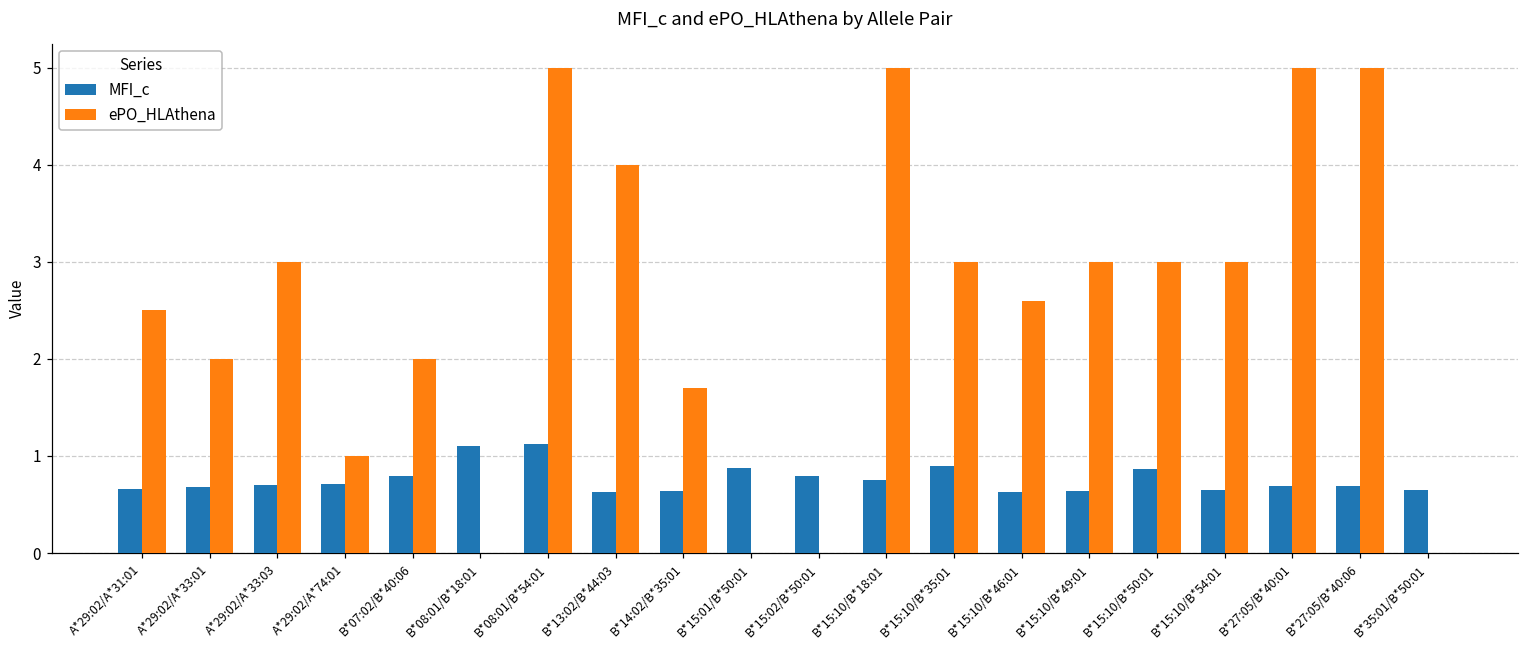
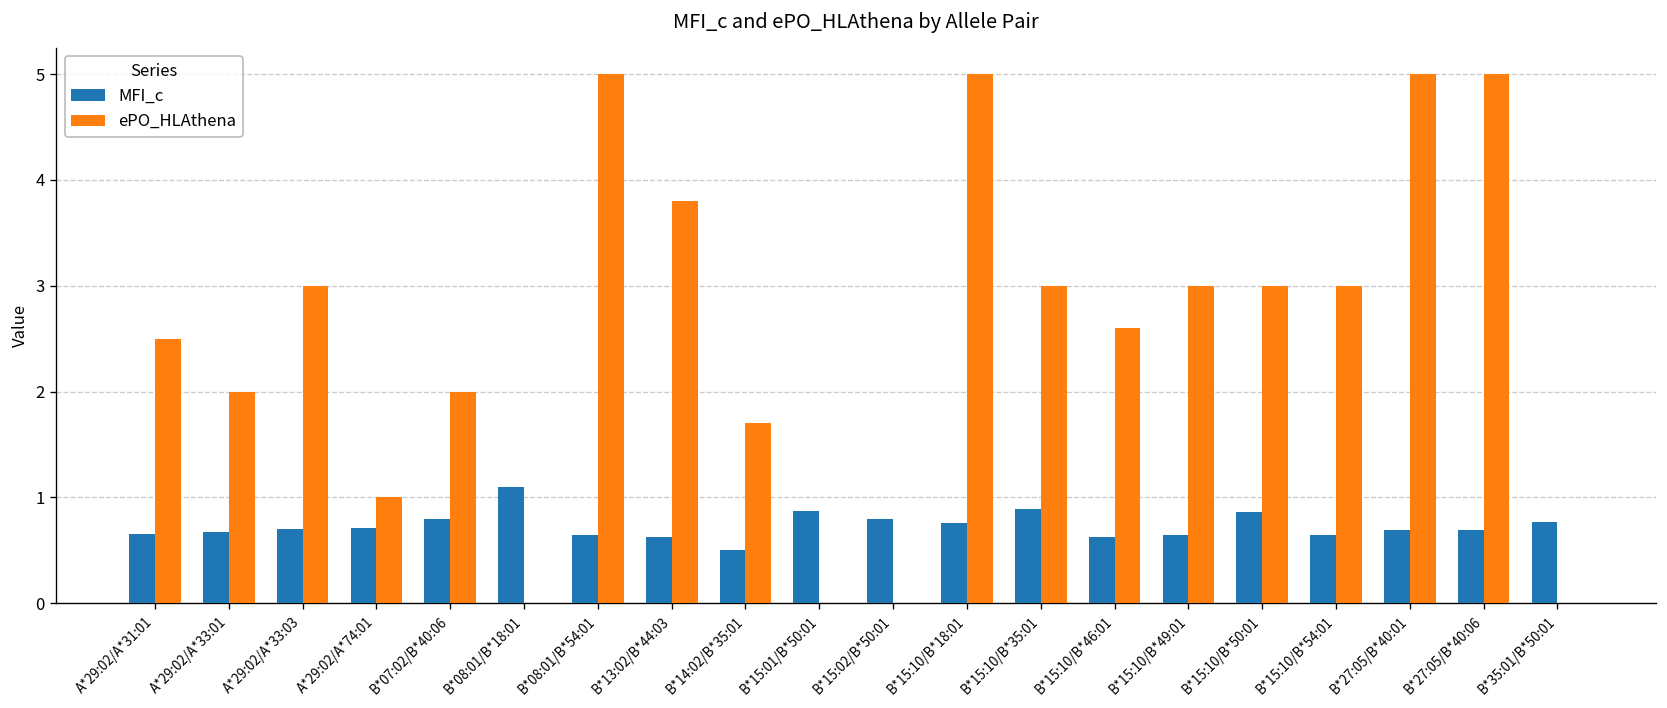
MFI_c, B*08:01/B*54:01: 1.1 -> 0.6
ePO_HLAthena, B*13:02/B*44:03: 4.0 -> 3.8
MFI_c, B*14:02/B*35:01: 0.6 -> 0.5
MFI_c, B*35:01/B*50:01: 0.6 -> 0.8
